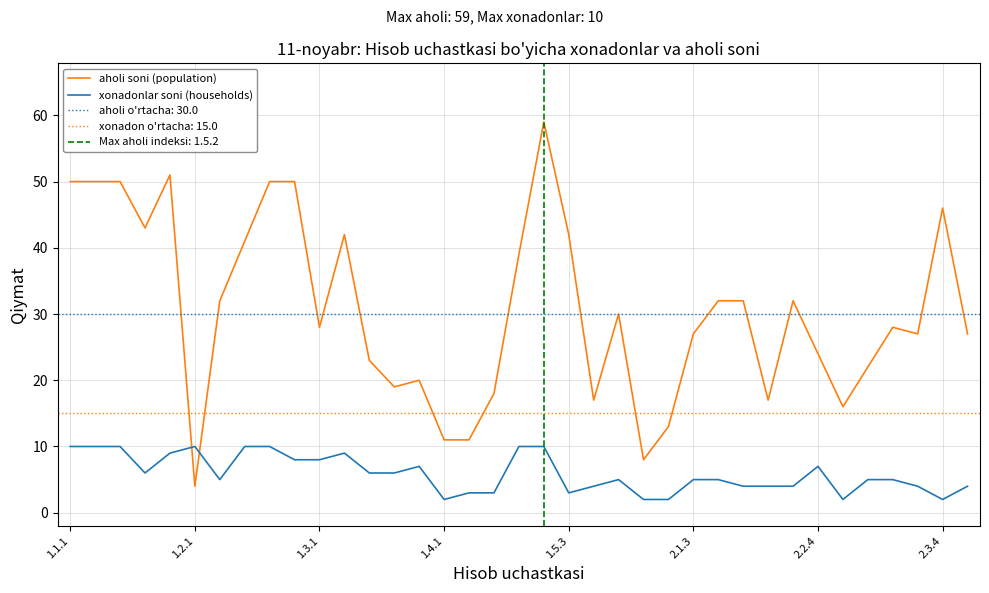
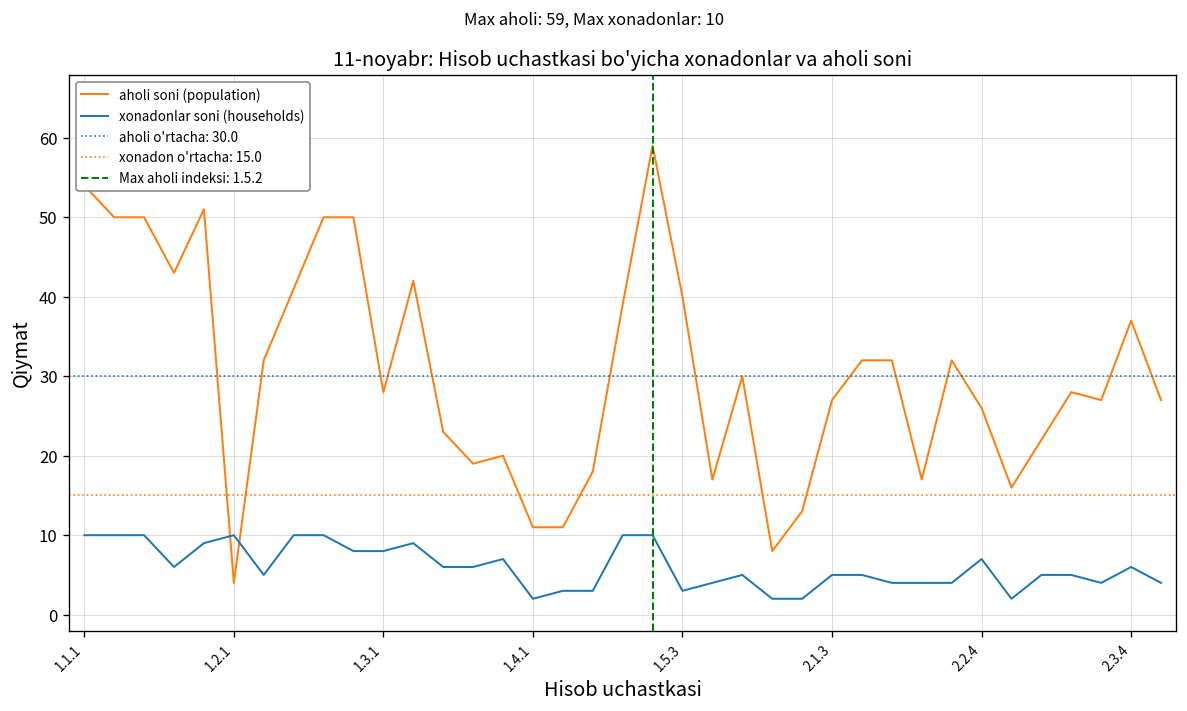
aholi soni (population), 1.1.1: 50 -> 54
aholi soni (population), 1.5.3: 42 -> 40
aholi soni (population), 2.2.4: 24 -> 26
aholi soni (population), 2.3.4: 46 -> 37
xonadonlar soni (households), 2.3.4: 2 -> 6
